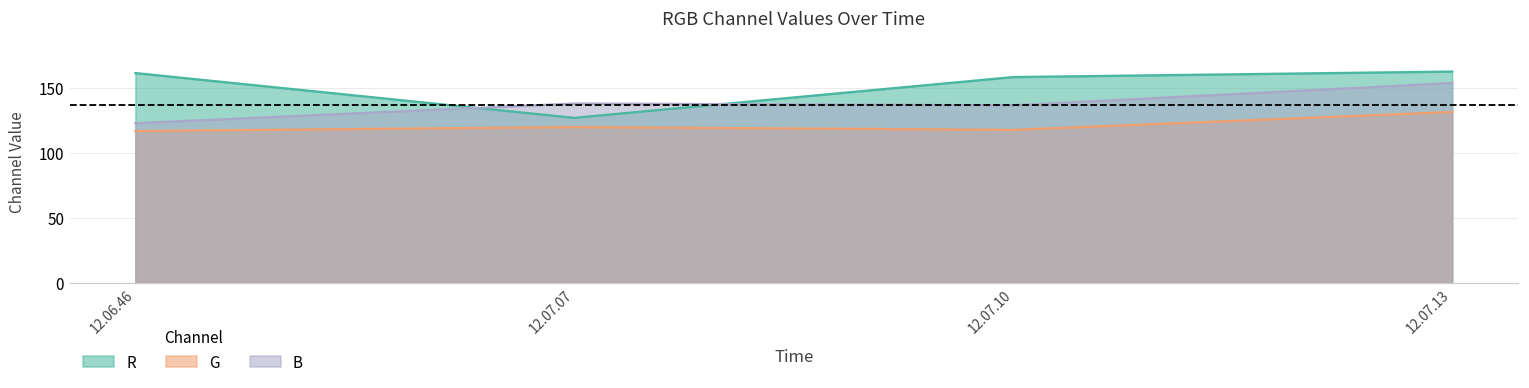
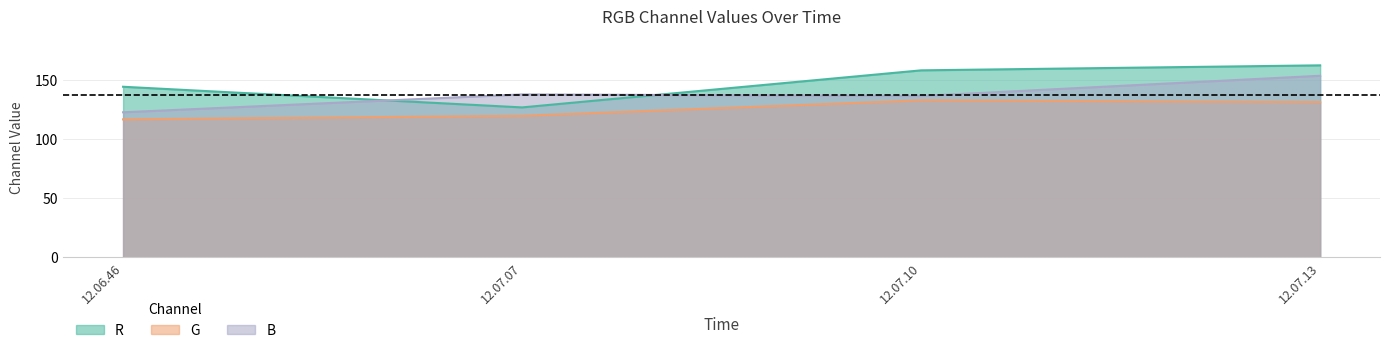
R, 12.06.46: 161 -> 144
G, 12.07.10: 118 -> 133
